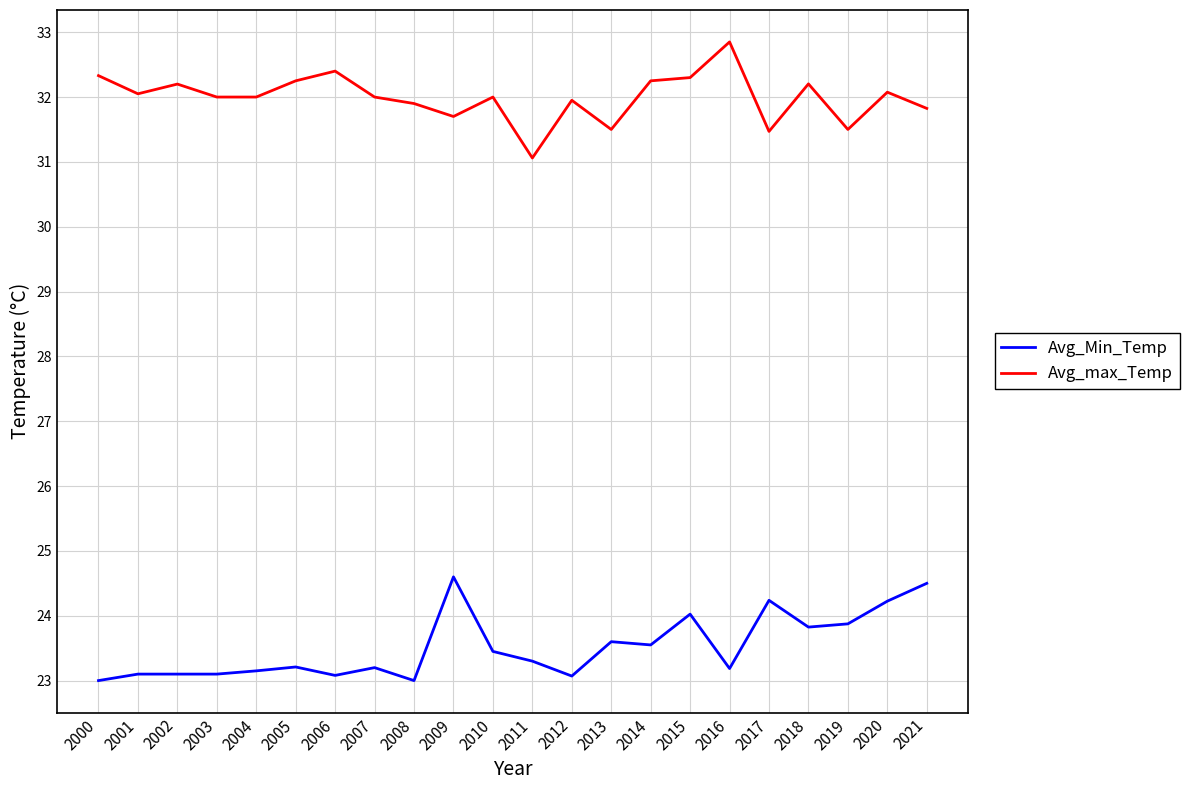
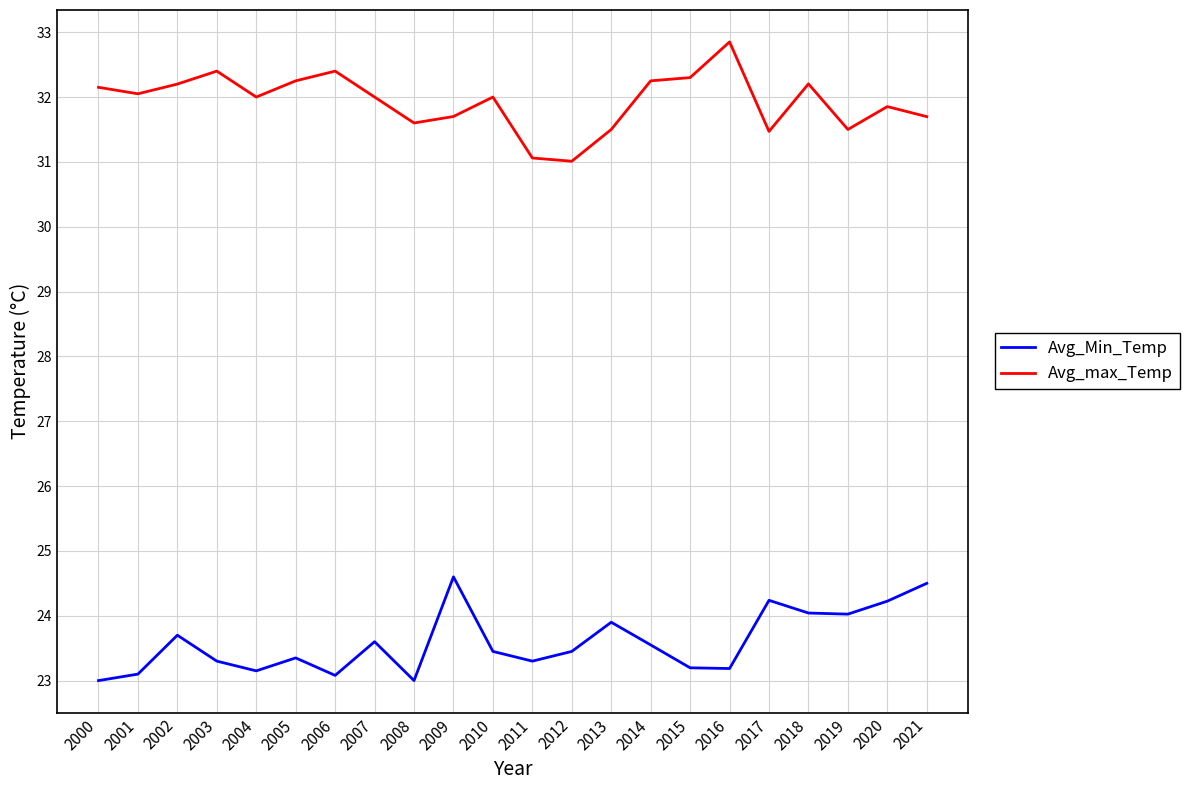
Avg_max_Temp, 2000: 32.3 -> 32.2
Avg_Min_Temp, 2002: 23.1 -> 23.7
Avg_Min_Temp, 2003: 23.1 -> 23.3
Avg_max_Temp, 2003: 32.0 -> 32.4
Avg_Min_Temp, 2005: 23.2 -> 23.4
Avg_Min_Temp, 2007: 23.2 -> 23.6
Avg_max_Temp, 2008: 31.9 -> 31.6
Avg_Min_Temp, 2012: 23.1 -> 23.5
Avg_max_Temp, 2012: 32.0 -> 31.0
Avg_Min_Temp, 2013: 23.6 -> 23.9
Avg_Min_Temp, 2015: 24.0 -> 23.2
Avg_Min_Temp, 2018: 23.8 -> 24.0
Avg_Min_Temp, 2019: 23.9 -> 24.0
Avg_max_Temp, 2020: 32.1 -> 31.9
Avg_max_Temp, 2021: 31.8 -> 31.7
